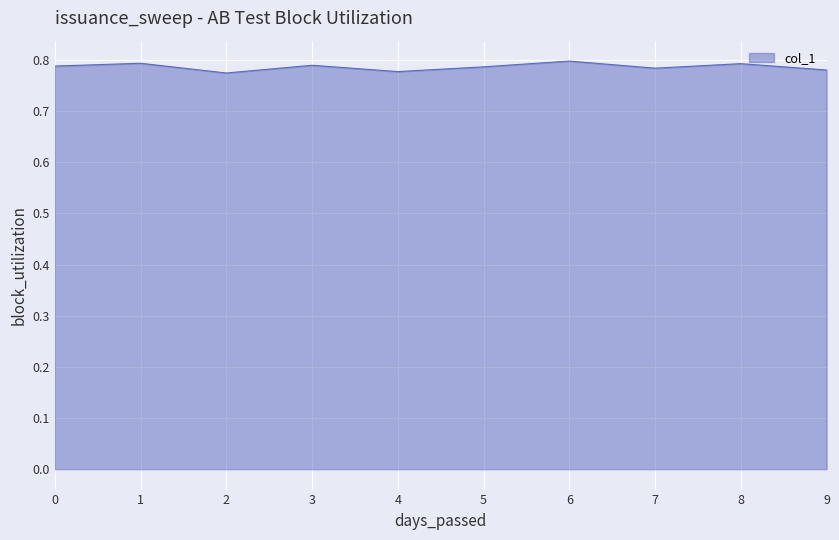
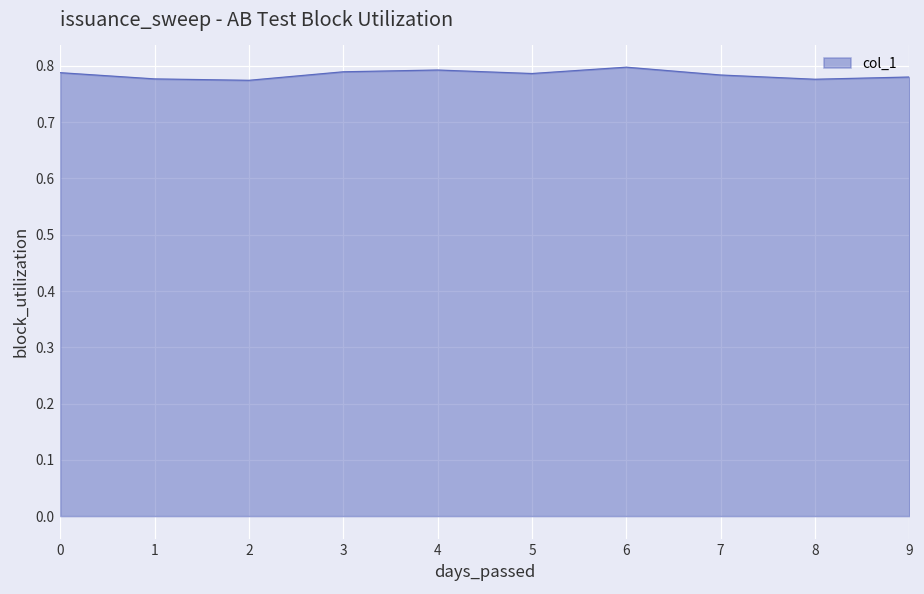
1: 0.79 -> 0.78
4: 0.78 -> 0.79
8: 0.79 -> 0.78
